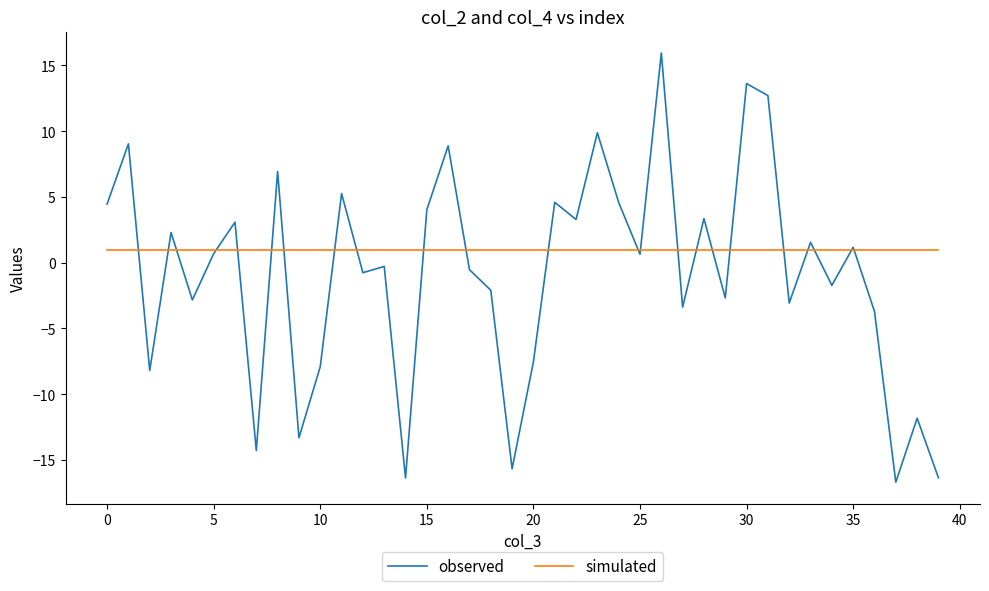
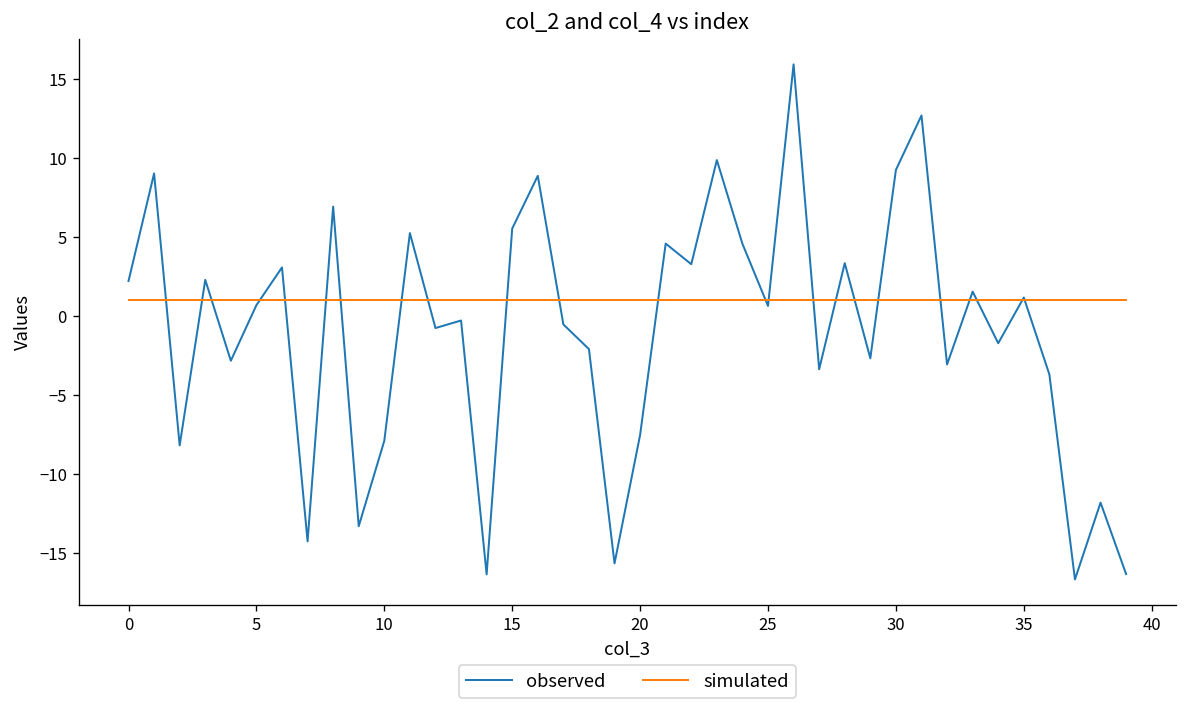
observed, 0: 4.5 -> 2.2
observed, 15: 4.0 -> 5.5
observed, 30: 13.6 -> 9.3
